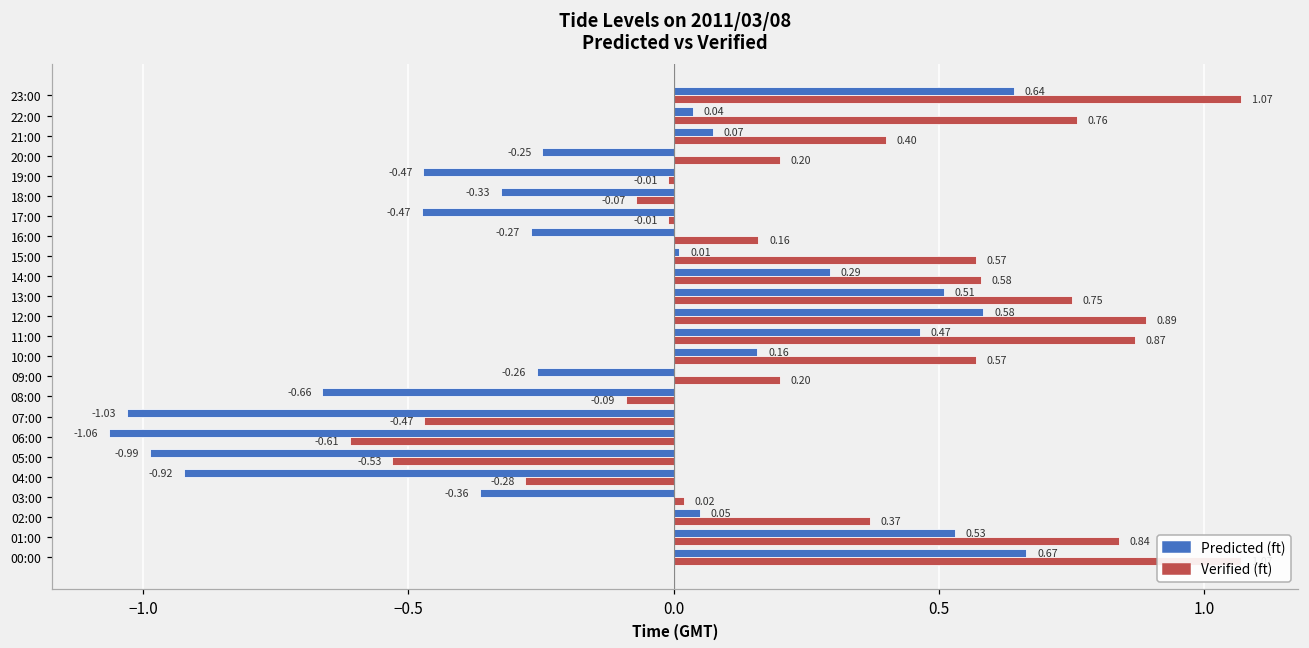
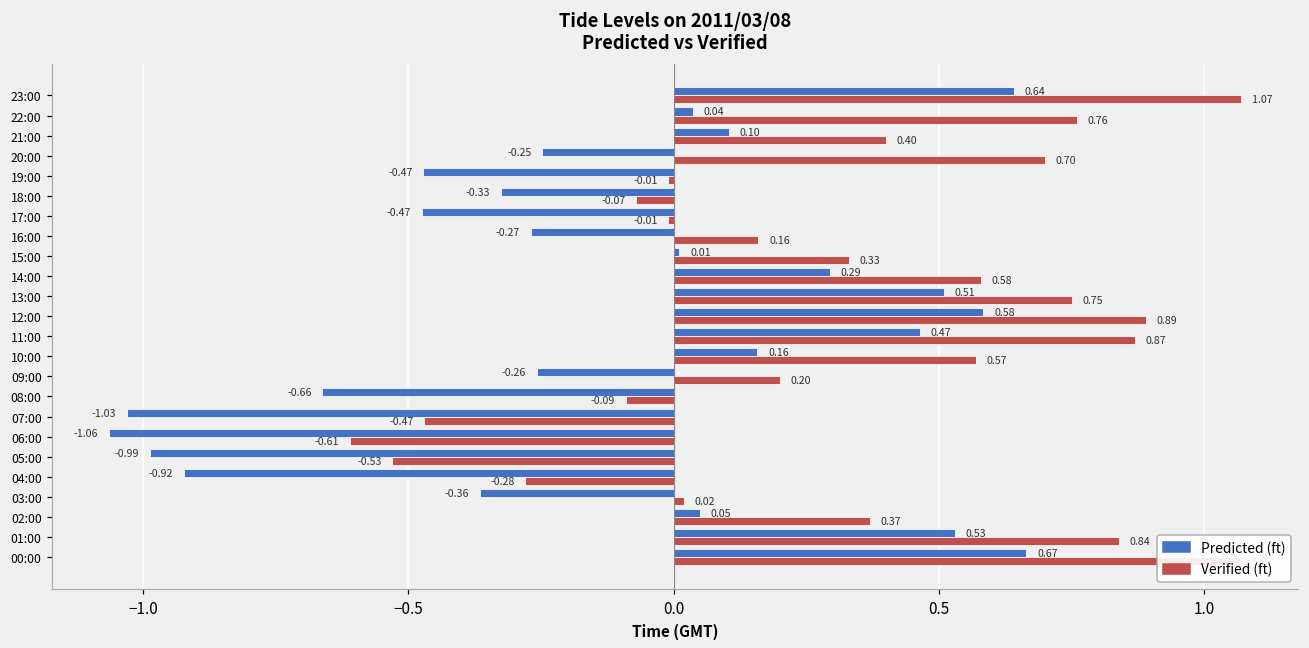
Predicted (ft), 21:00: 0.07 -> 0.10
Verified (ft), 20:00: 0.20 -> 0.70
Verified (ft), 15:00: 0.57 -> 0.33
